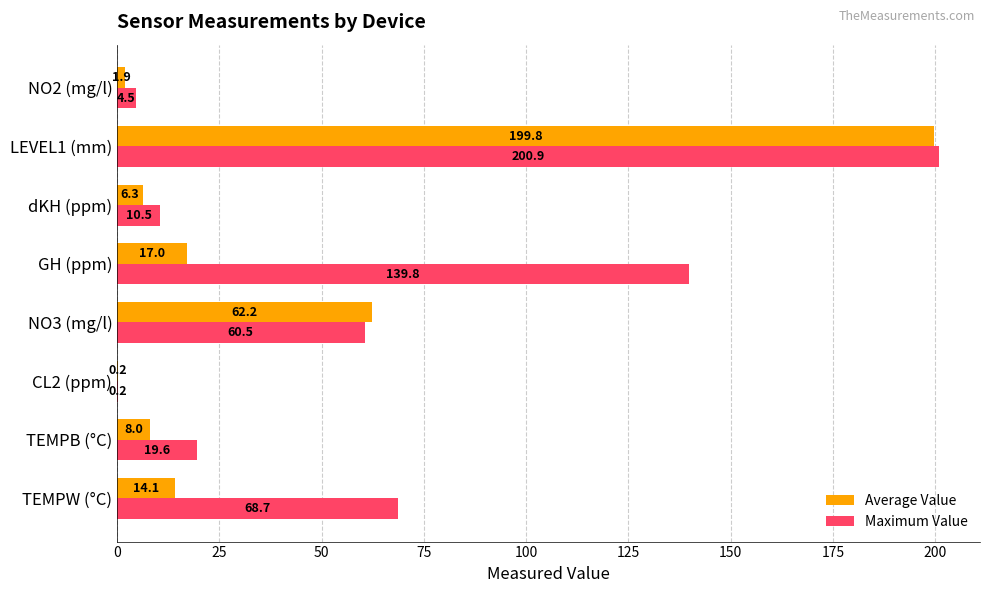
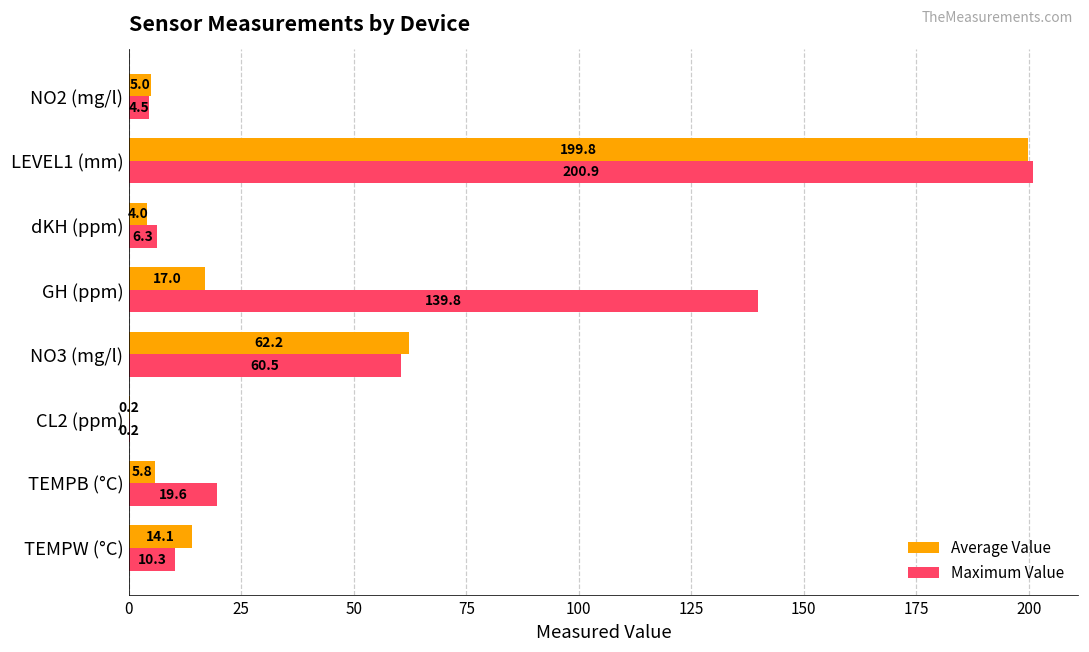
Average Value, NO2 (mg/l): 1.9 -> 5.0
Average Value, dKH (ppm): 6.3 -> 4.0
Maximum Value, dKH (ppm): 10.5 -> 6.3
Average Value, TEMPB (°C): 8.0 -> 5.8
Maximum Value, TEMPW (°C): 68.7 -> 10.3
